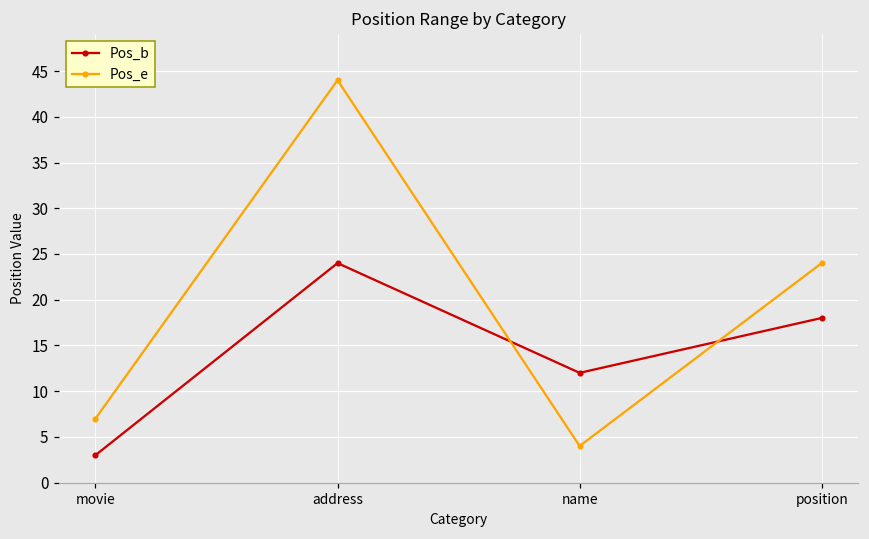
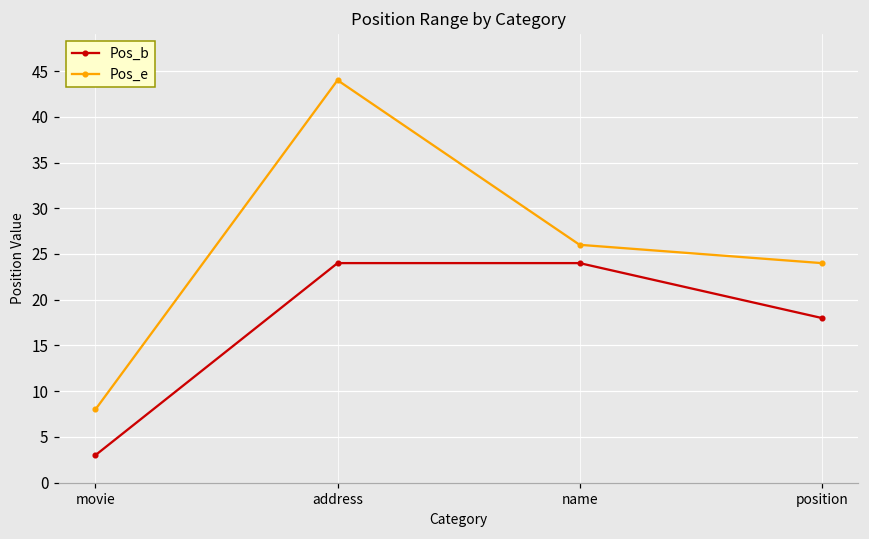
Pos_e, movie: 7 -> 8
Pos_b, name: 12 -> 24
Pos_e, name: 4 -> 26
